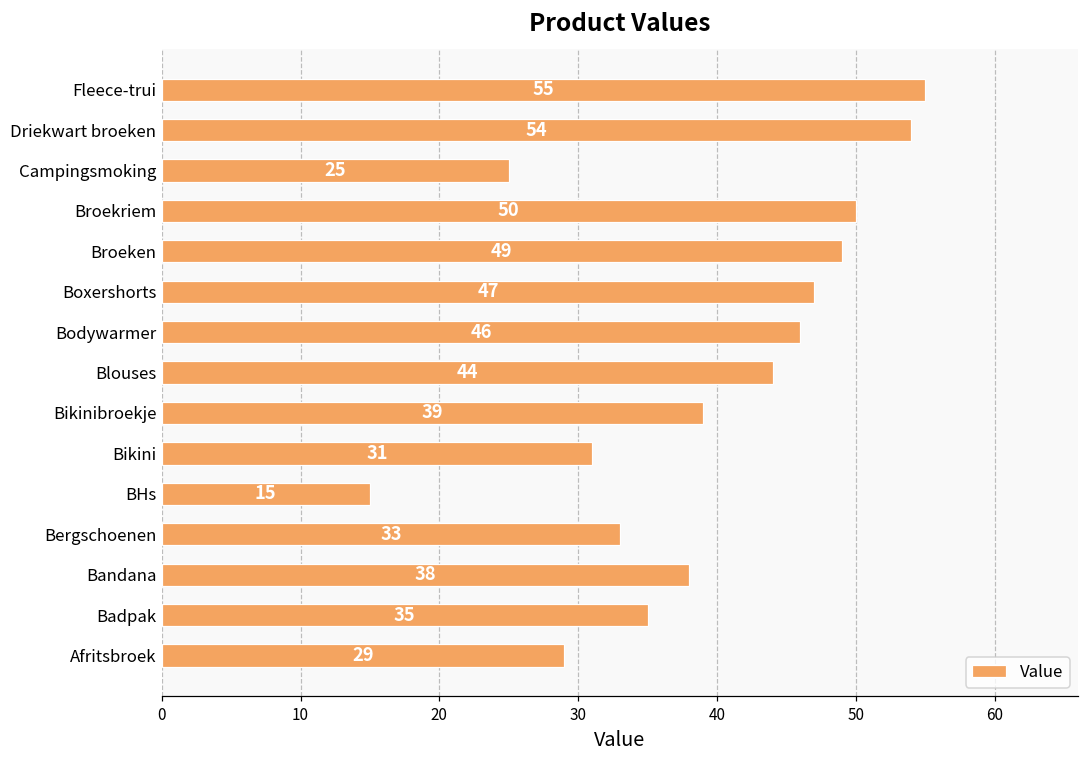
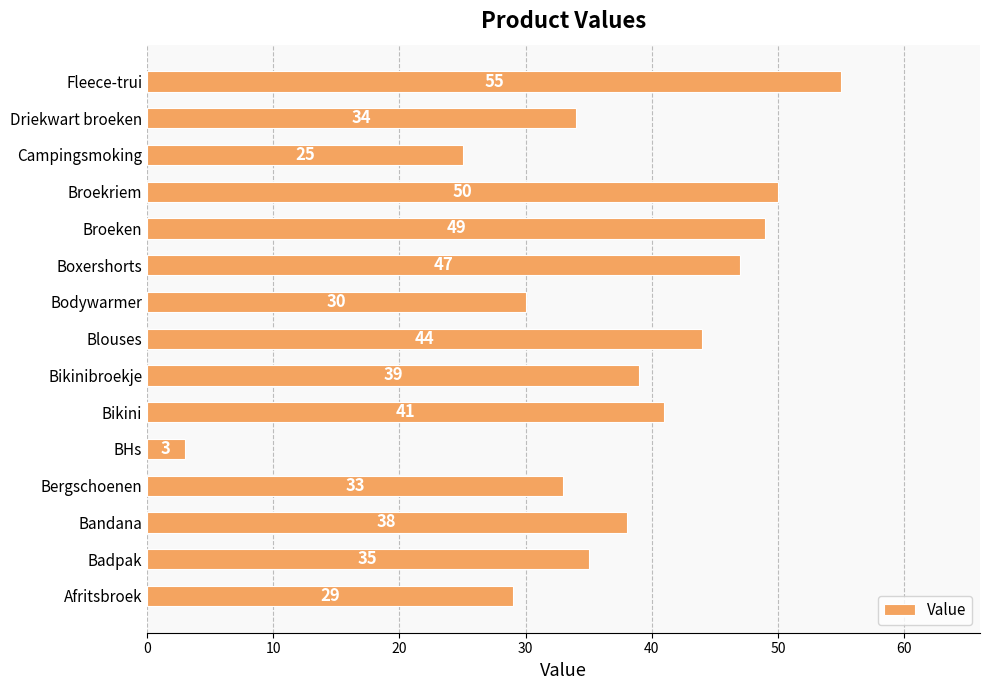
Driekwart broeken: 54 -> 34
Bodywarmer: 46 -> 30
Bikini: 31 -> 41
BHs: 15 -> 3
